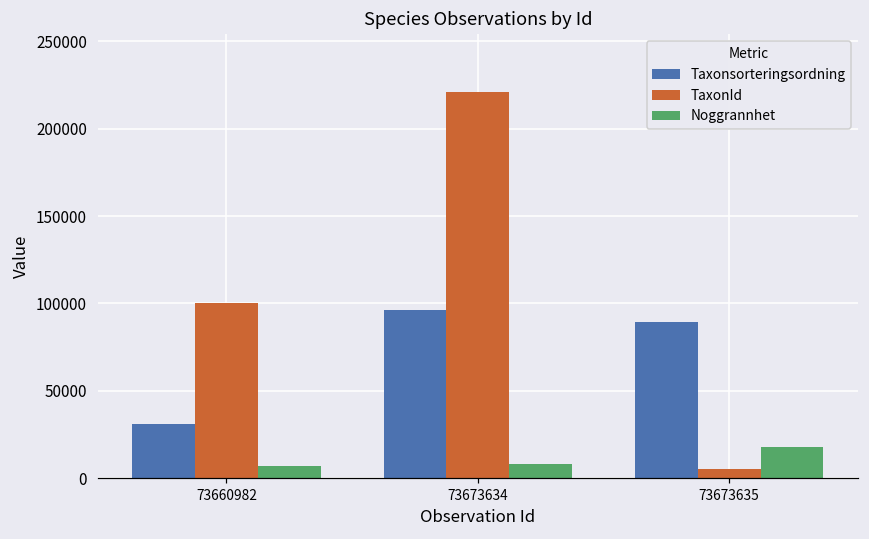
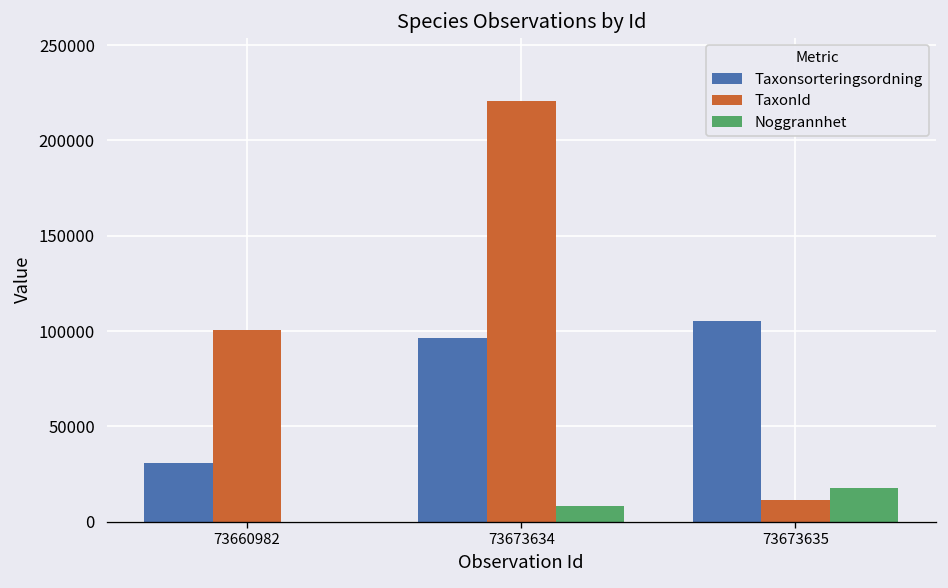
Noggrannhet, 73660982: 7000 -> 0
Taxonsorteringsordning, 73673635: 89000 -> 105000
TaxonId, 73673635: 5000 -> 11000
